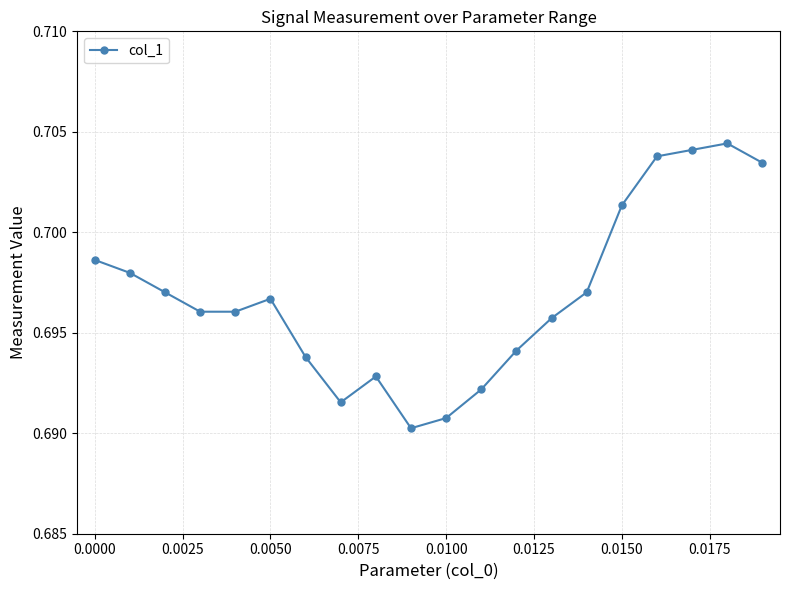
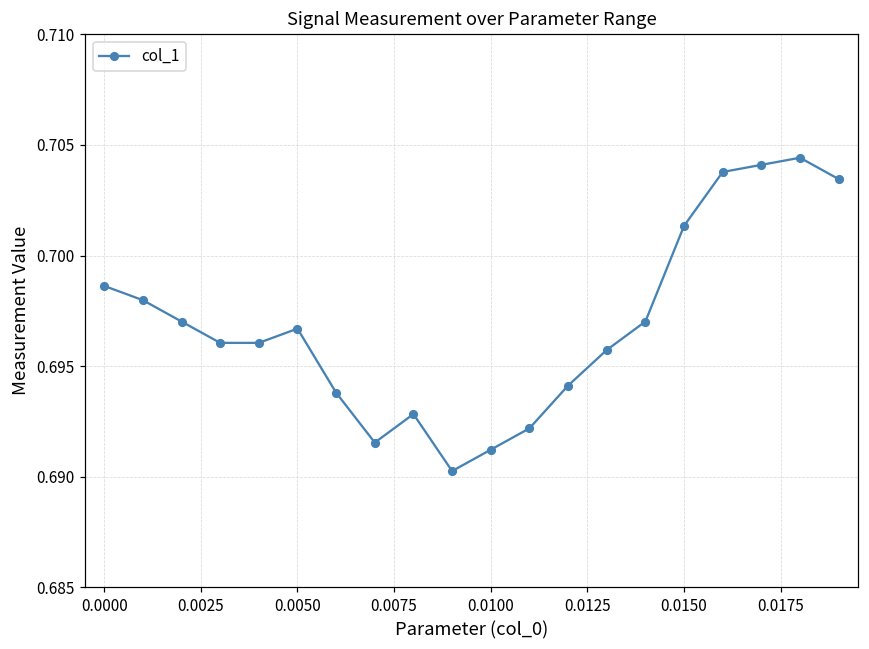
0.0100: 0.6908 -> 0.6912
